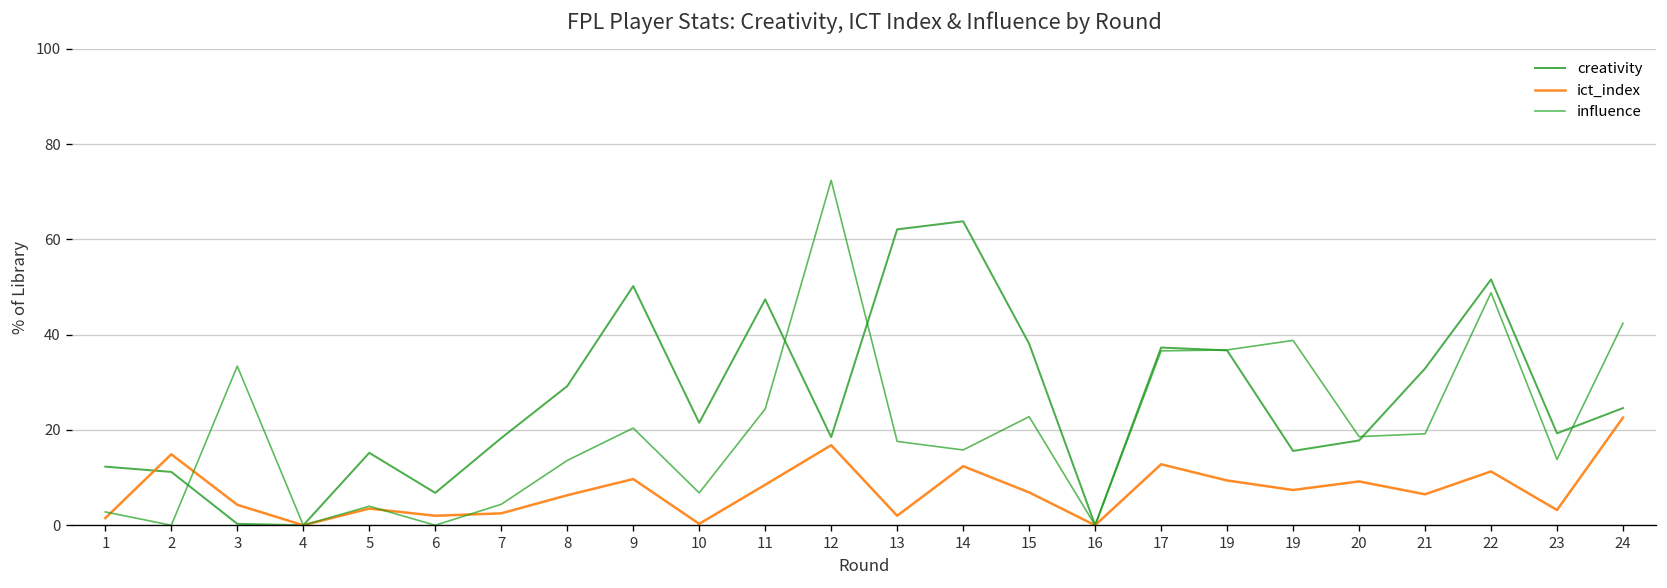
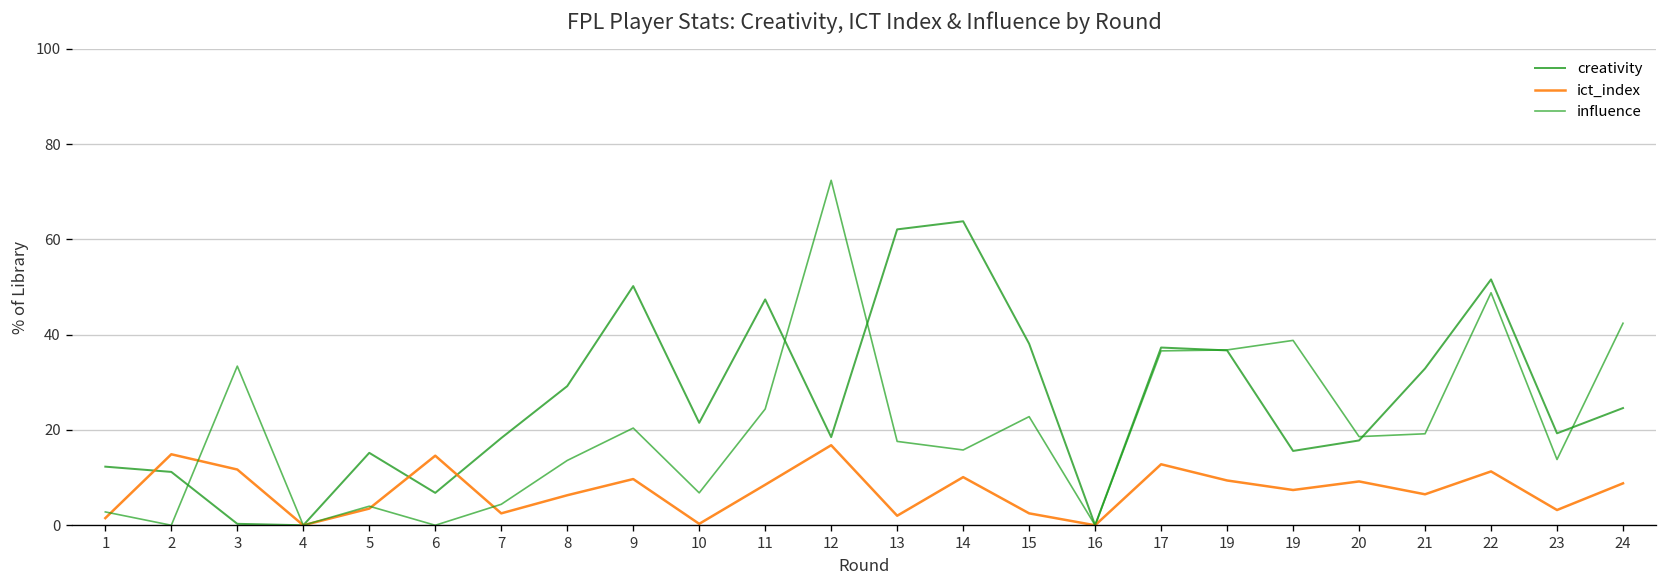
ict_index, 3: 4 -> 12
ict_index, 6: 2 -> 15
ict_index, 14: 12 -> 10
ict_index, 15: 7 -> 3
ict_index, 24: 23 -> 9
